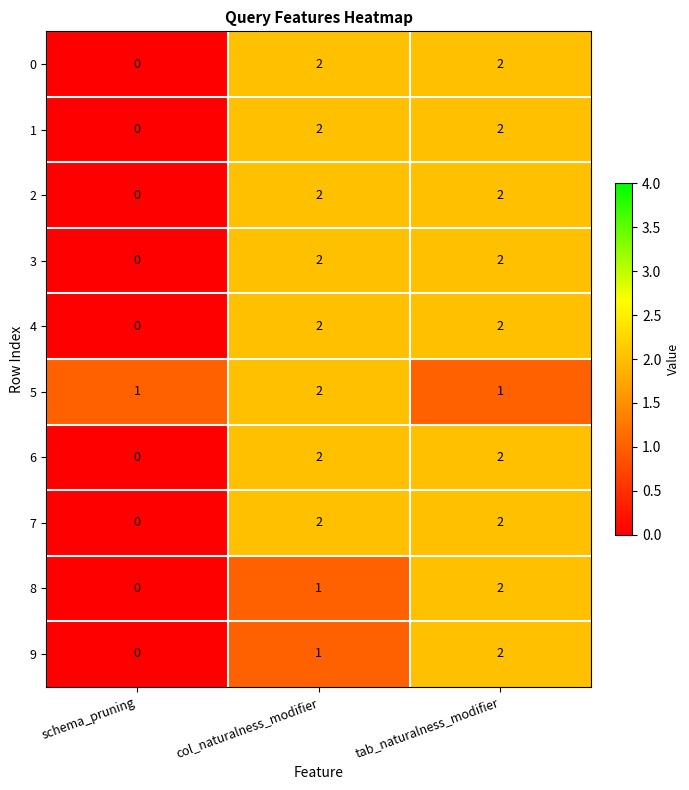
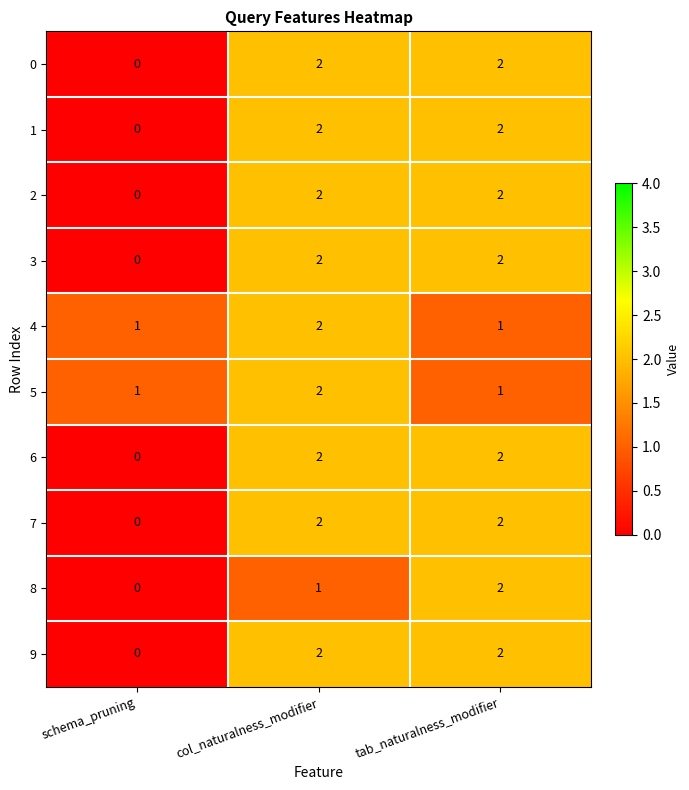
4, schema_pruning: 0 -> 1
4, tab_naturalness_modifier: 2 -> 1
9, col_naturalness_modifier: 1 -> 2
